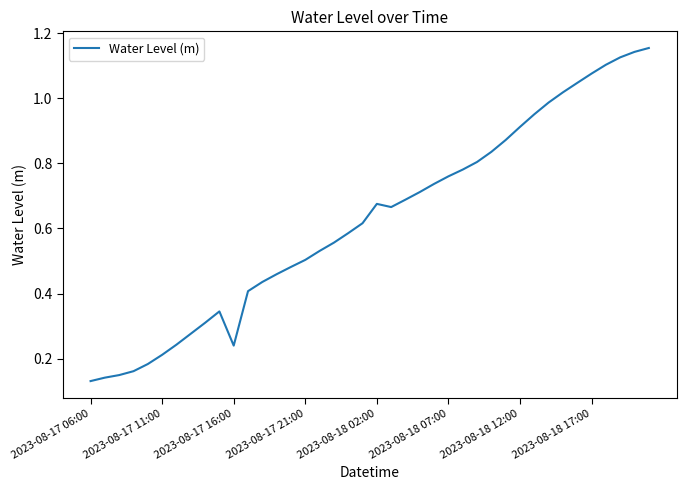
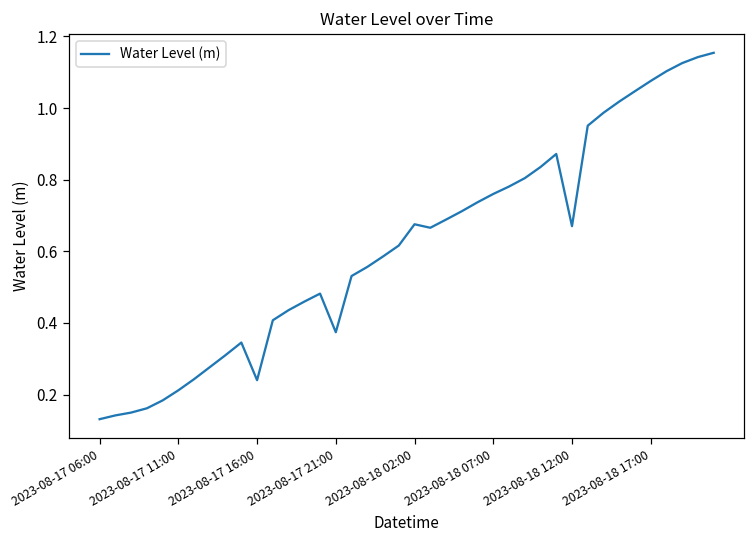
2023-08-17 21:00: 0.50 -> 0.37
2023-08-18 12:00: 0.91 -> 0.67
